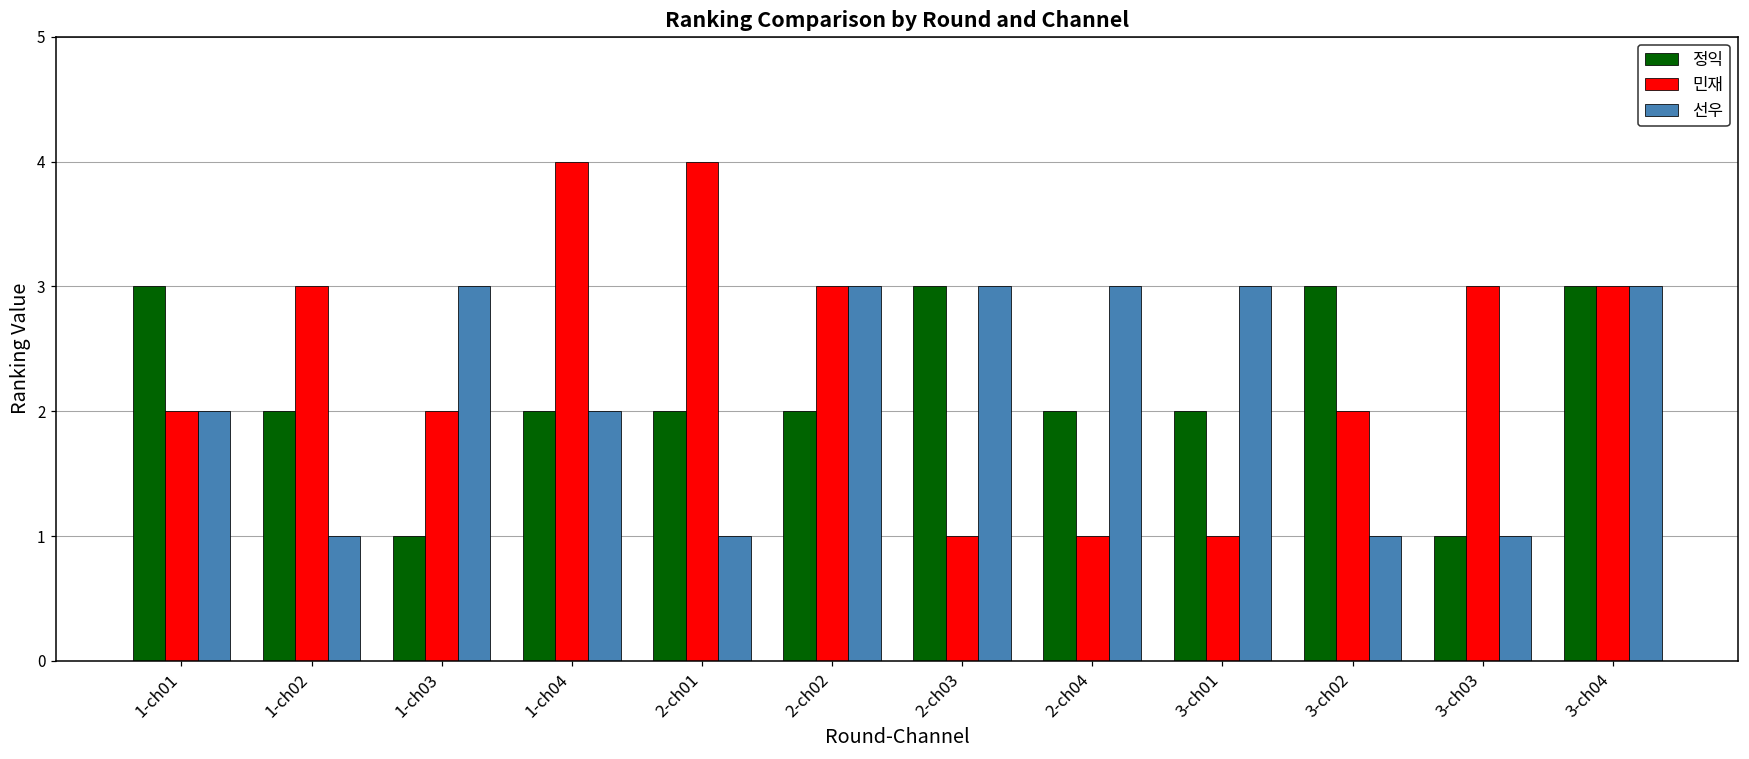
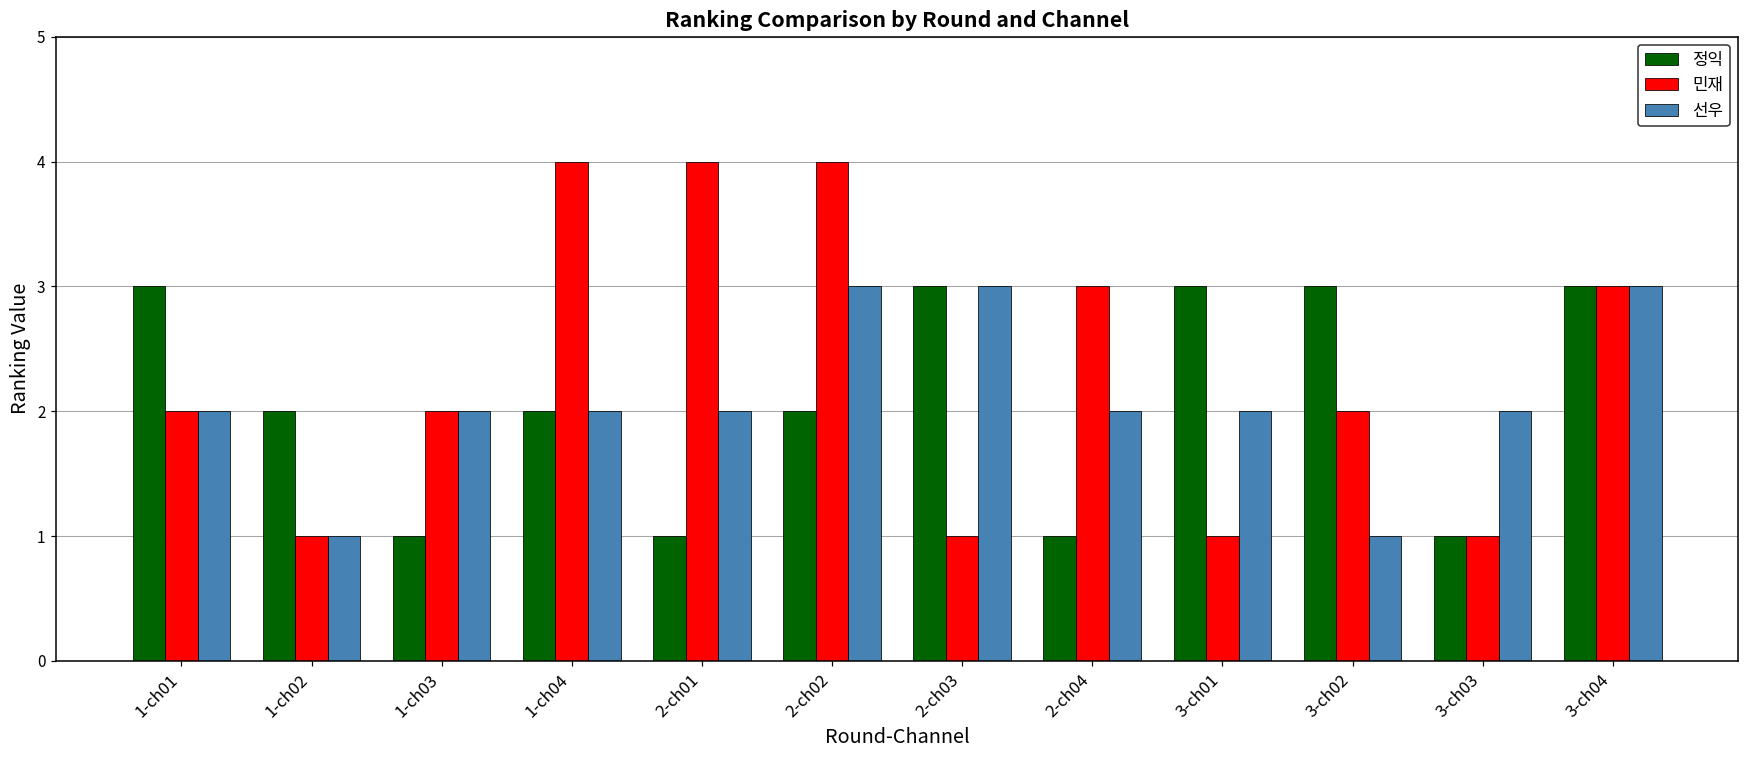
민재, 1-ch02: 3 -> 1
선우, 1-ch03: 3 -> 2
정익, 2-ch01: 2 -> 1
선우, 2-ch01: 1 -> 2
민재, 2-ch02: 3 -> 4
정익, 2-ch04: 2 -> 1
민재, 2-ch04: 1 -> 3
선우, 2-ch04: 3 -> 2
정익, 3-ch01: 2 -> 3
선우, 3-ch01: 3 -> 2
민재, 3-ch03: 3 -> 1
선우, 3-ch03: 1 -> 2
